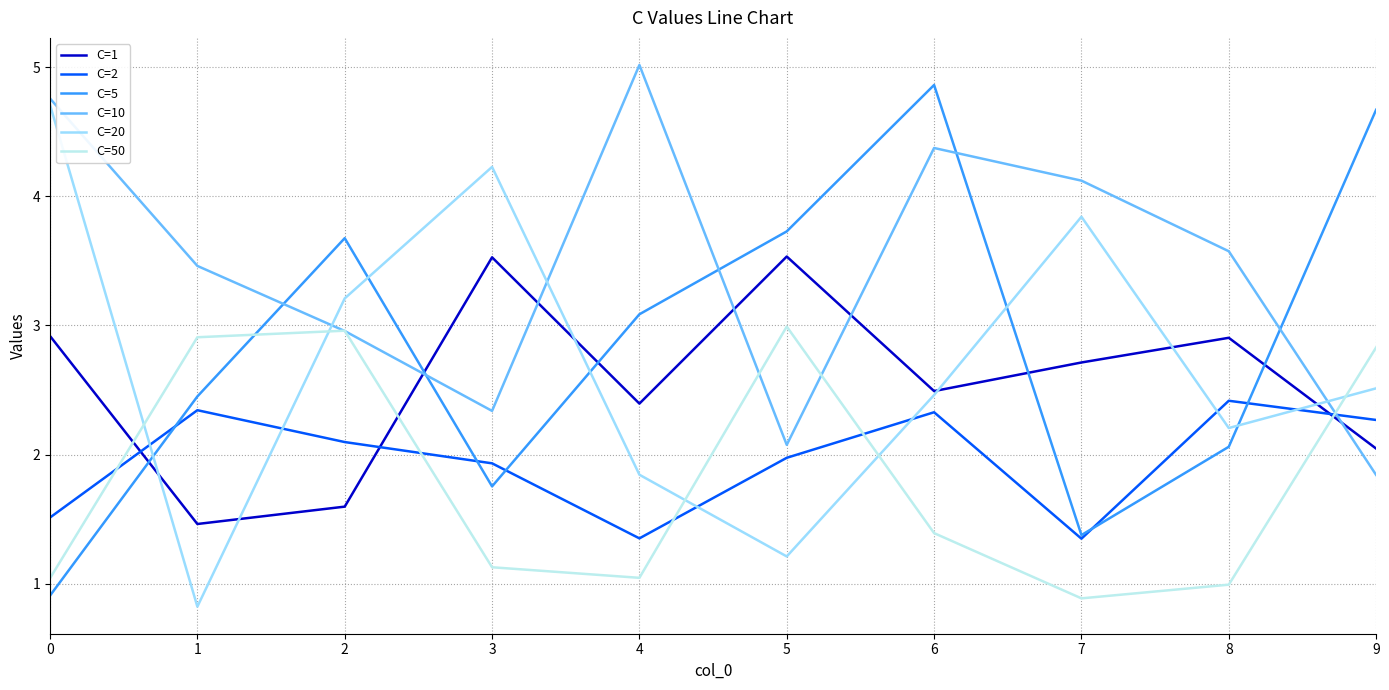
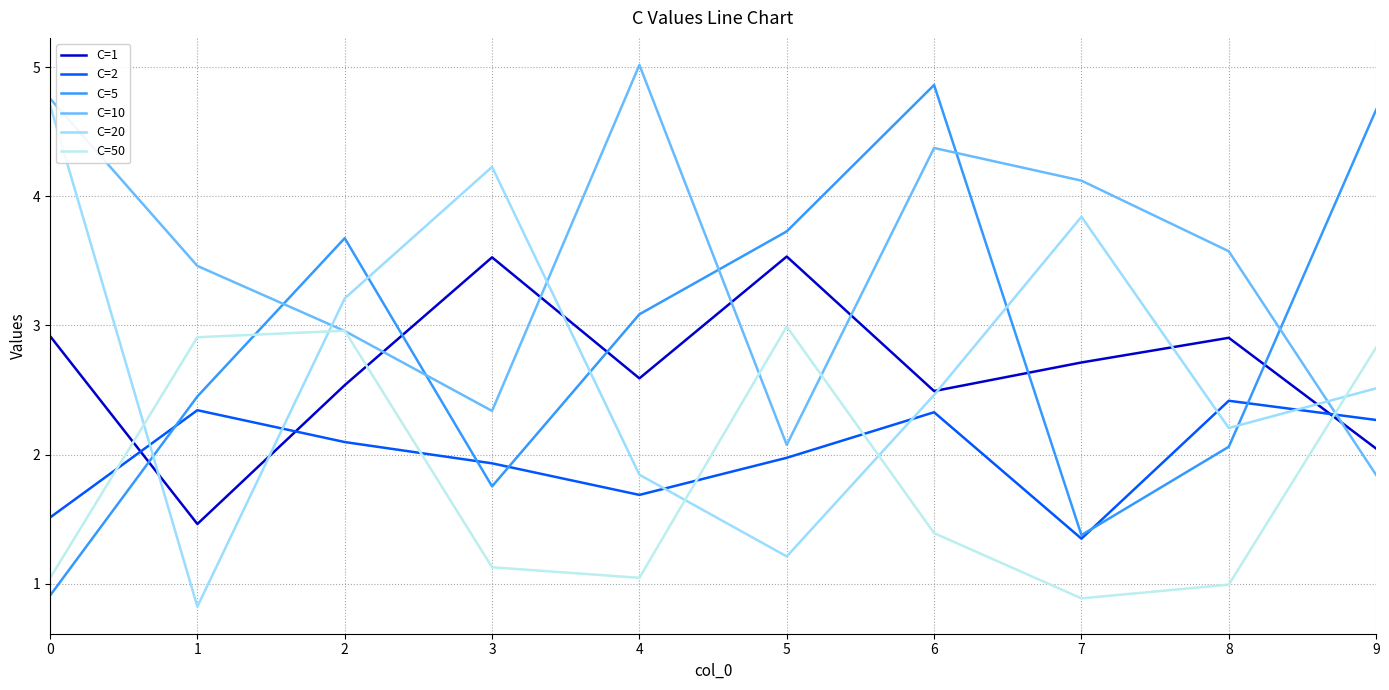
C=1, 2: 1.60 -> 2.54
C=1, 4: 2.39 -> 2.59
C=2, 4: 1.35 -> 1.69
